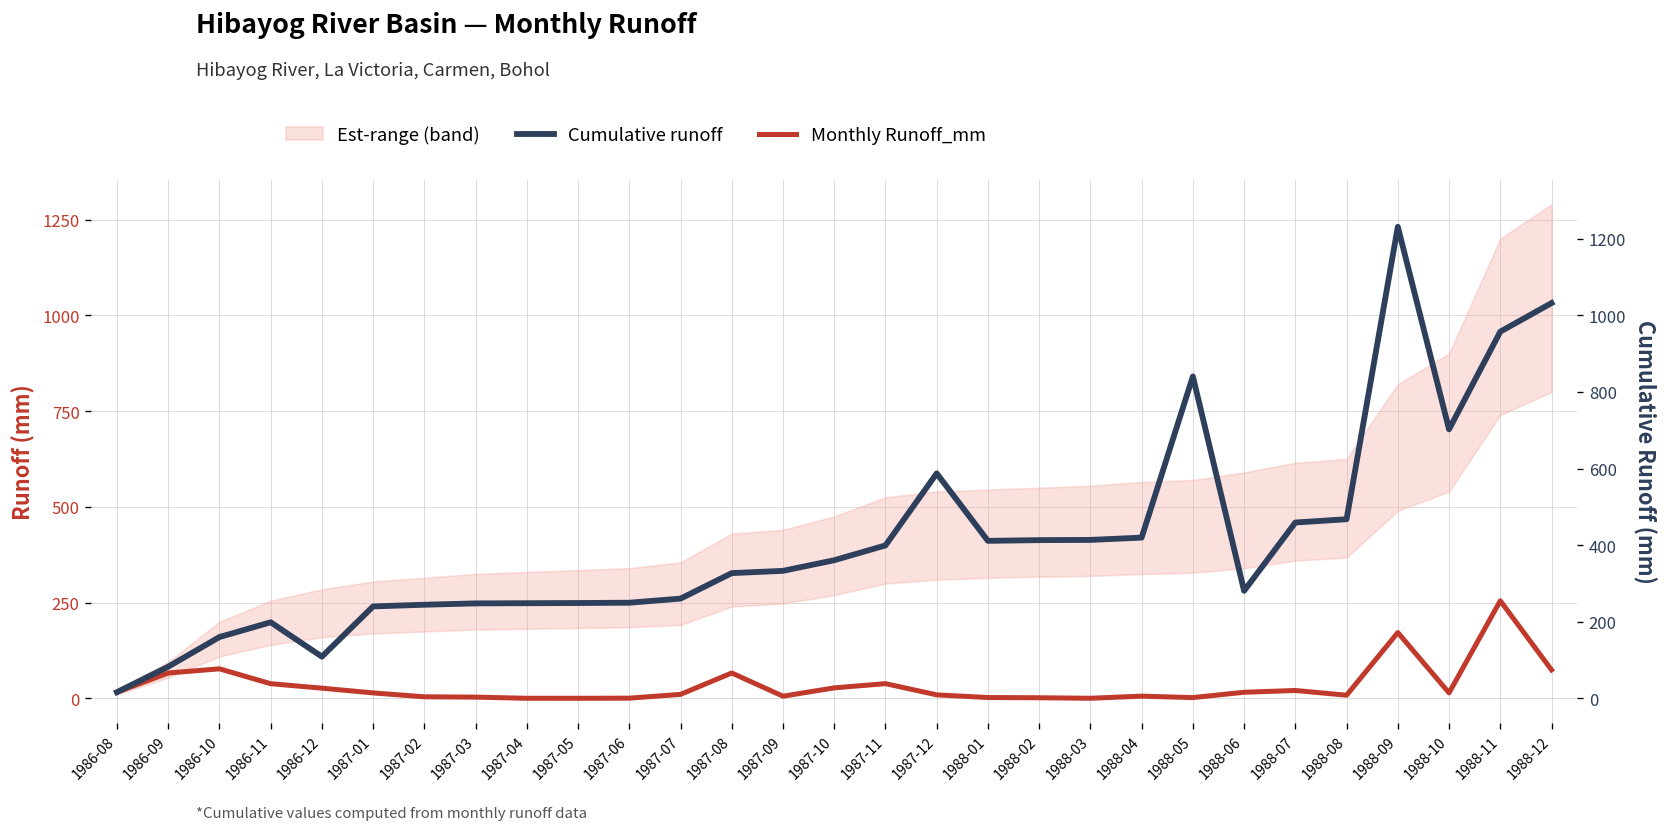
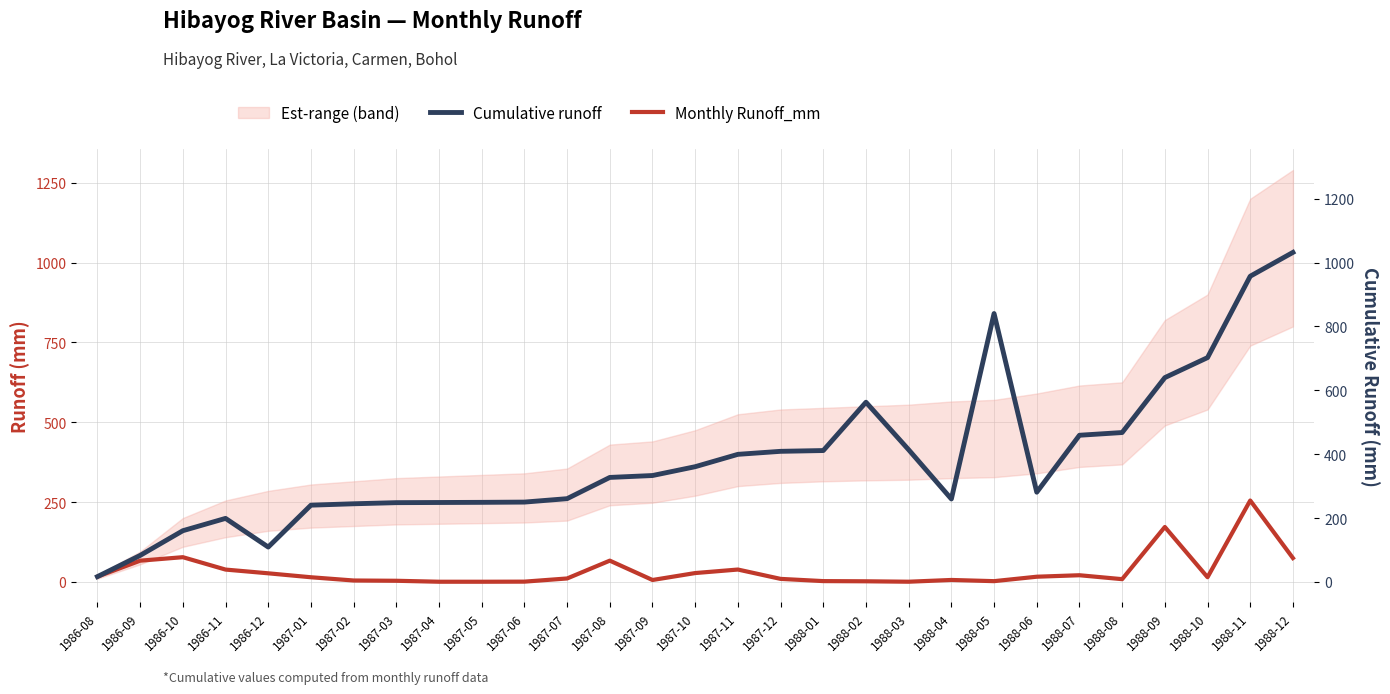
Cumulative runoff, 1987-12: 590 -> 410
Cumulative runoff, 1988-02: 410 -> 560
Cumulative runoff, 1988-04: 420 -> 260
Cumulative runoff, 1988-09: 1230 -> 640
